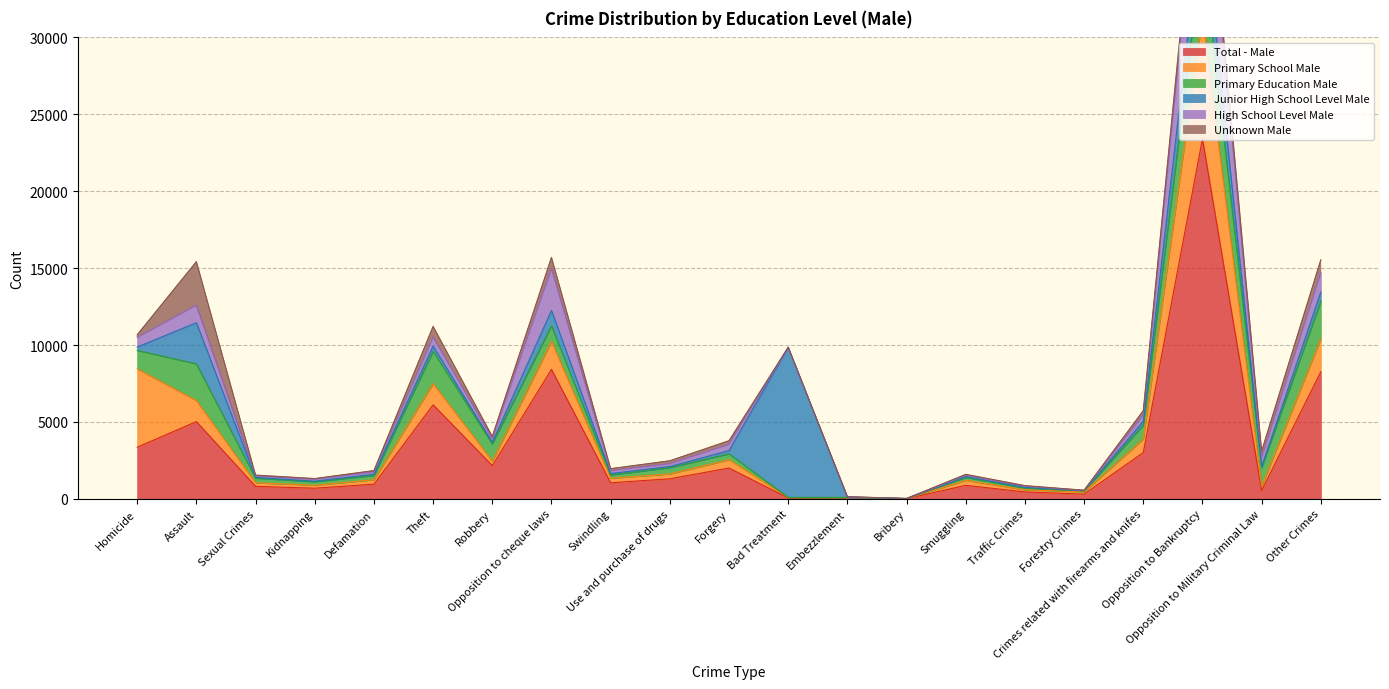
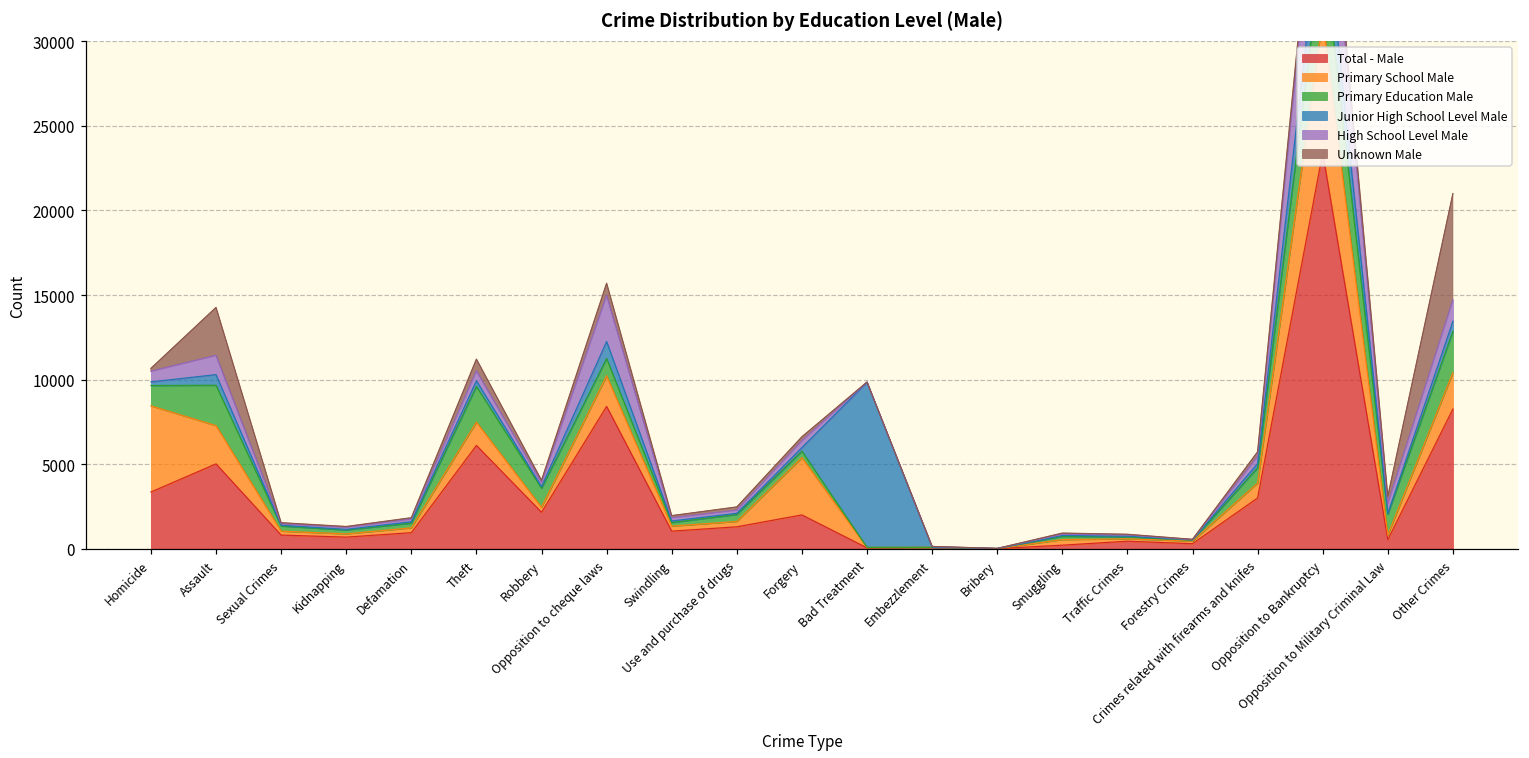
Primary School Male, Assault: 1400 -> 2300
Junior High School Level Male, Assault: 2700 -> 600
Primary School Male, Forgery: 500 -> 3400
Total - Male, Smuggling: 900 -> 200
Unknown Male, Other Crimes: 800 -> 6300
